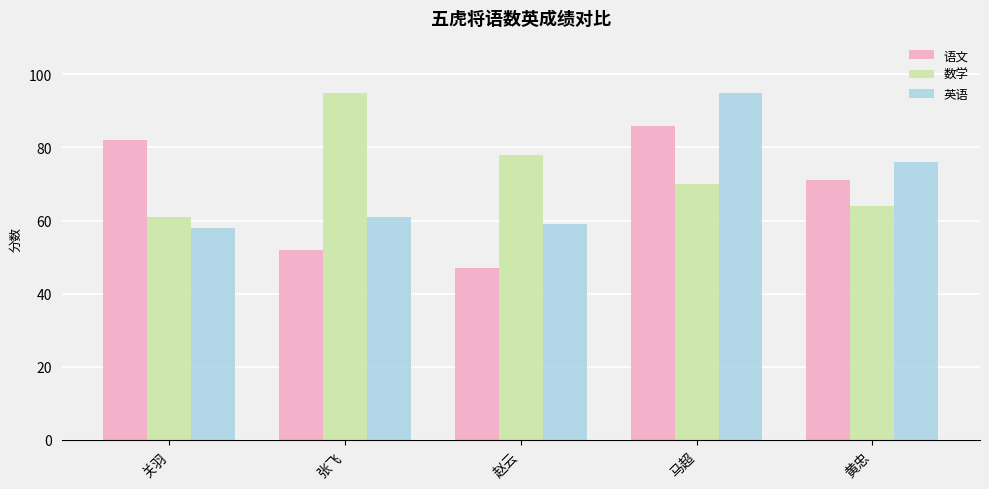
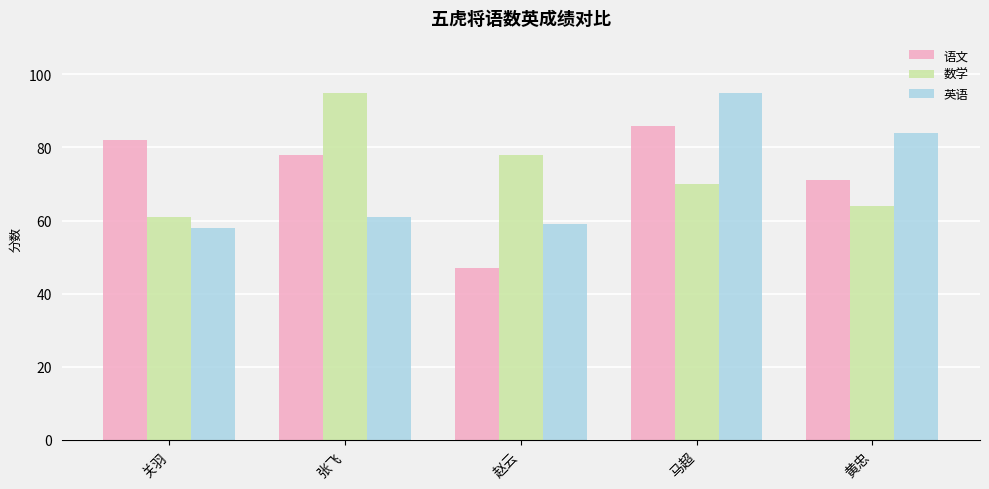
语文, 张飞: 52 -> 78
英语, 黄忠: 76 -> 84
